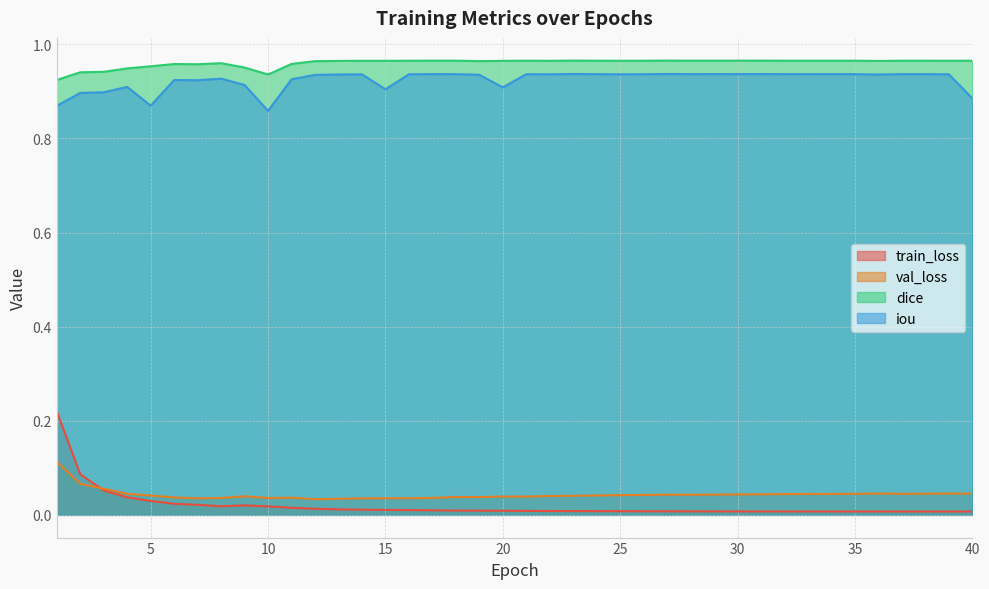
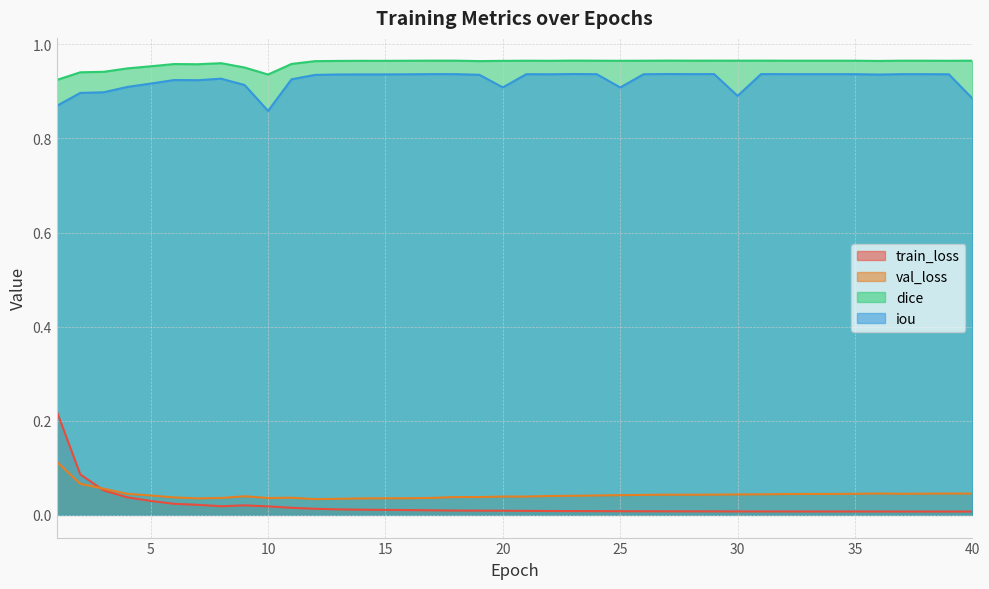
iou, 5: 0.87 -> 0.92
iou, 15: 0.90 -> 0.94
iou, 25: 0.94 -> 0.91
iou, 30: 0.94 -> 0.89
